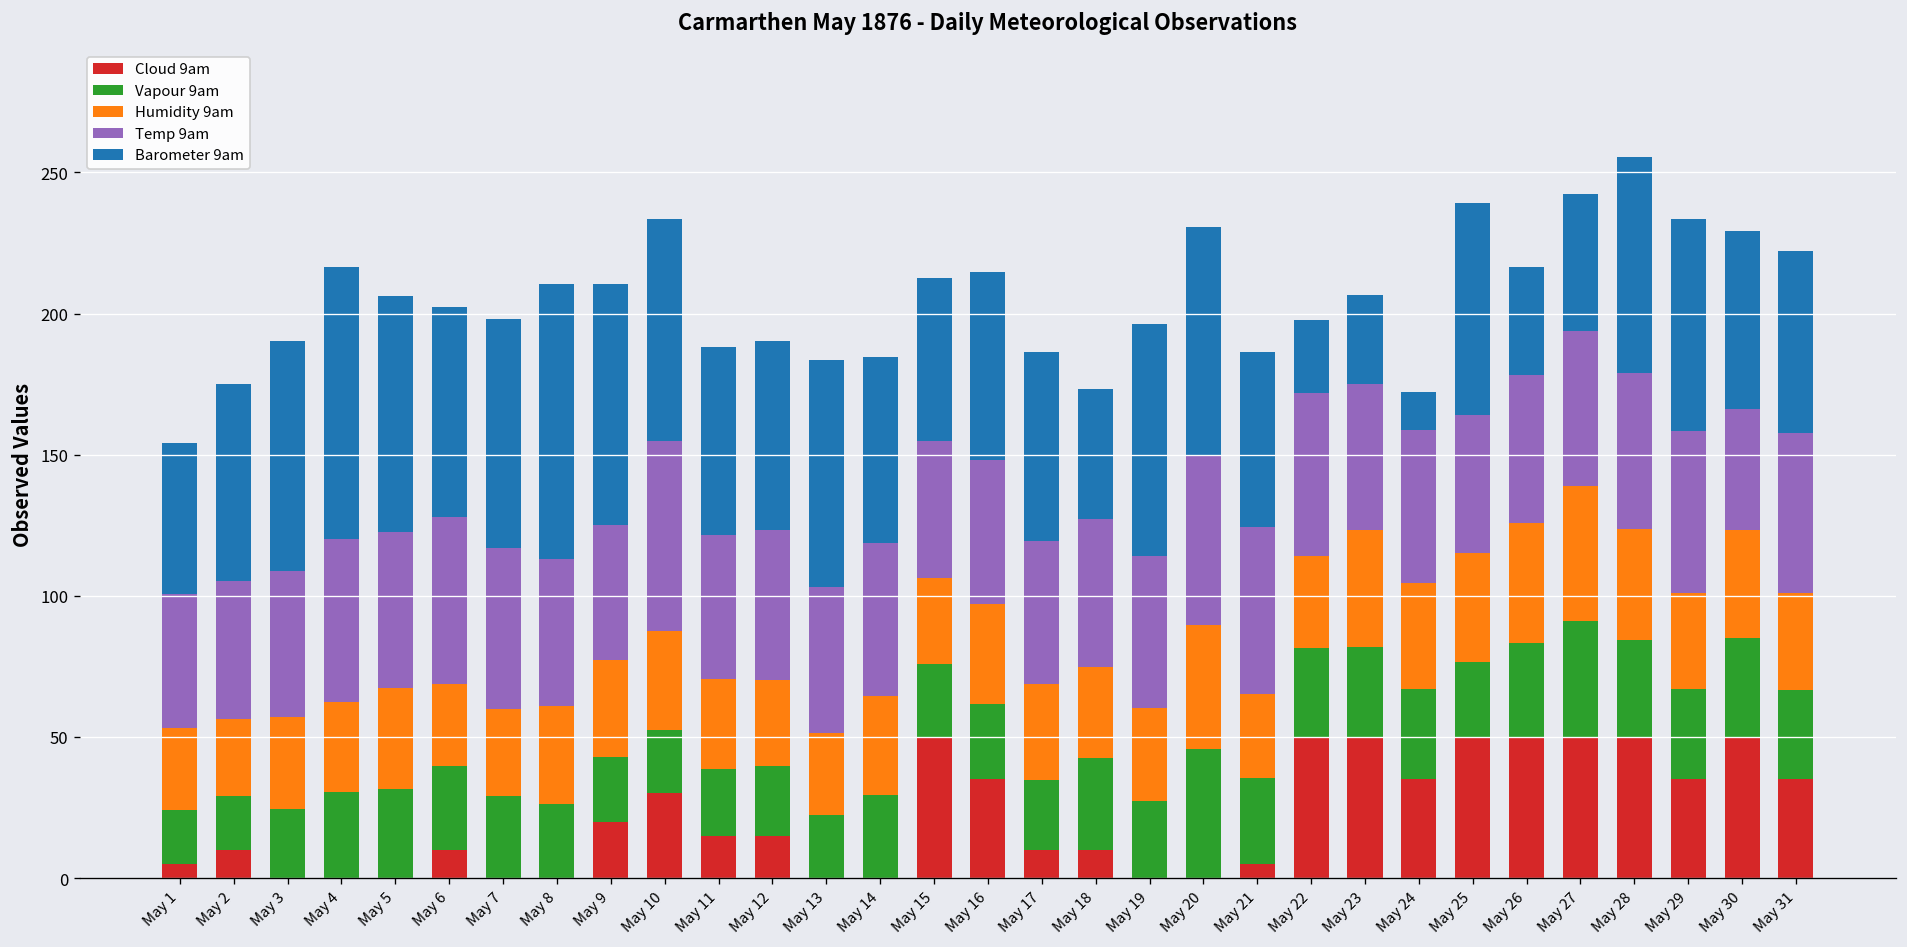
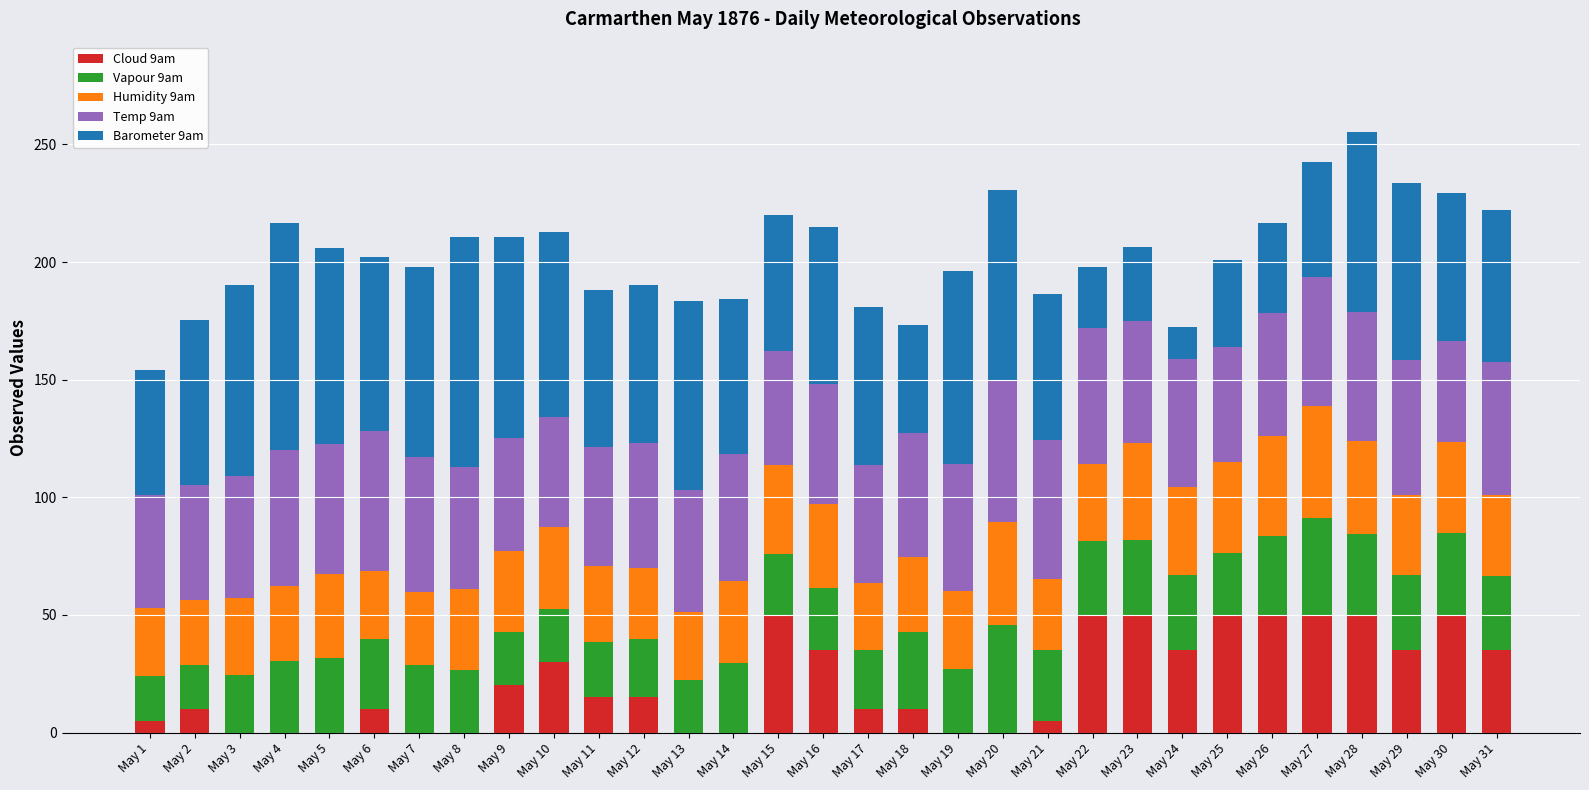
Temp 9am, May 10: 68 -> 47
Humidity 9am, May 15: 31 -> 38
Humidity 9am, May 17: 34 -> 29
Barometer 9am, May 25: 75 -> 37
